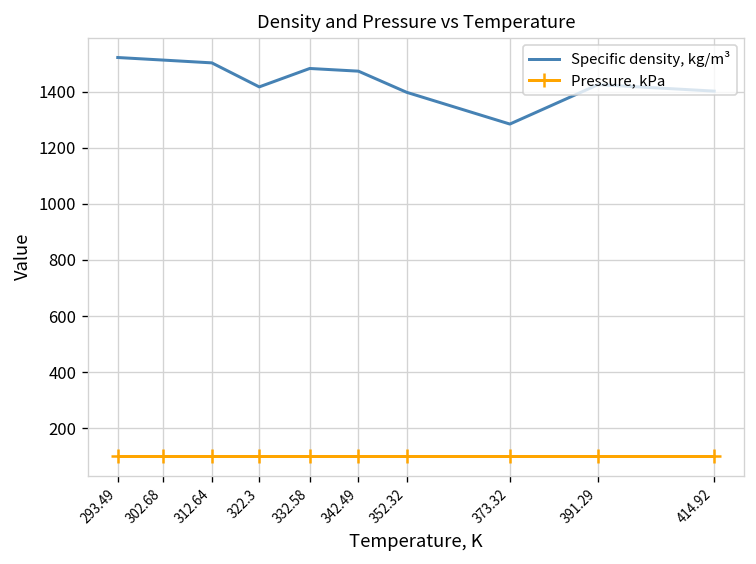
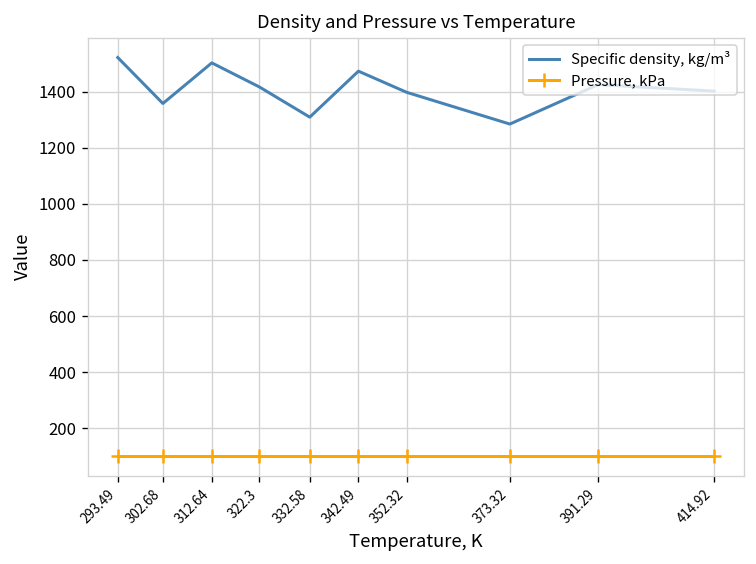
Specific density, kg/m³, 302.68: 1510 -> 1360
Specific density, kg/m³, 332.58: 1480 -> 1310
